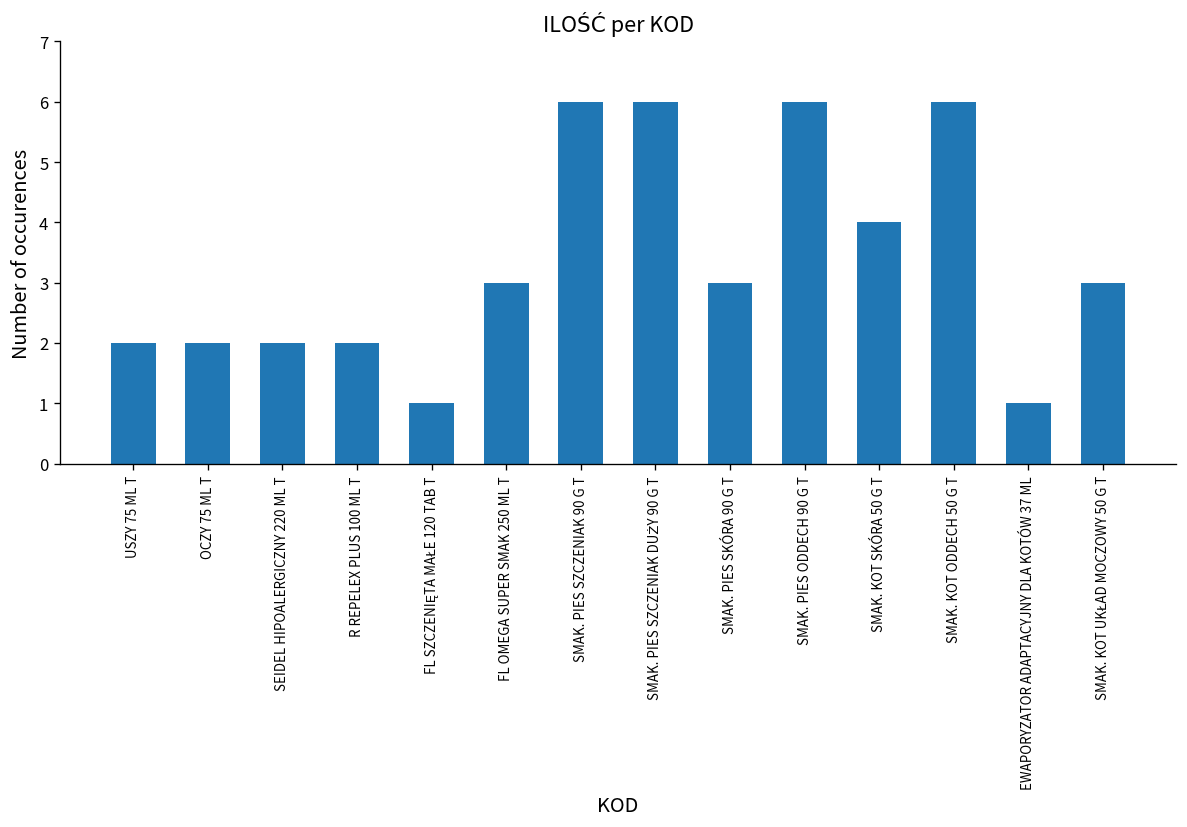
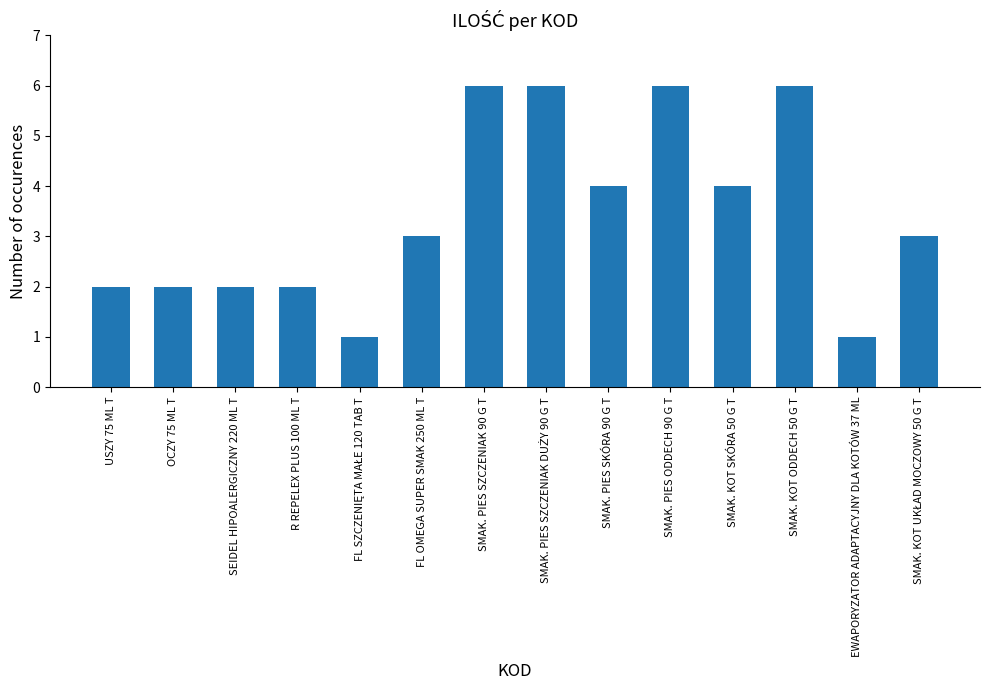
SMAK. PIES SKÓRA 90 G T: 3 -> 4
